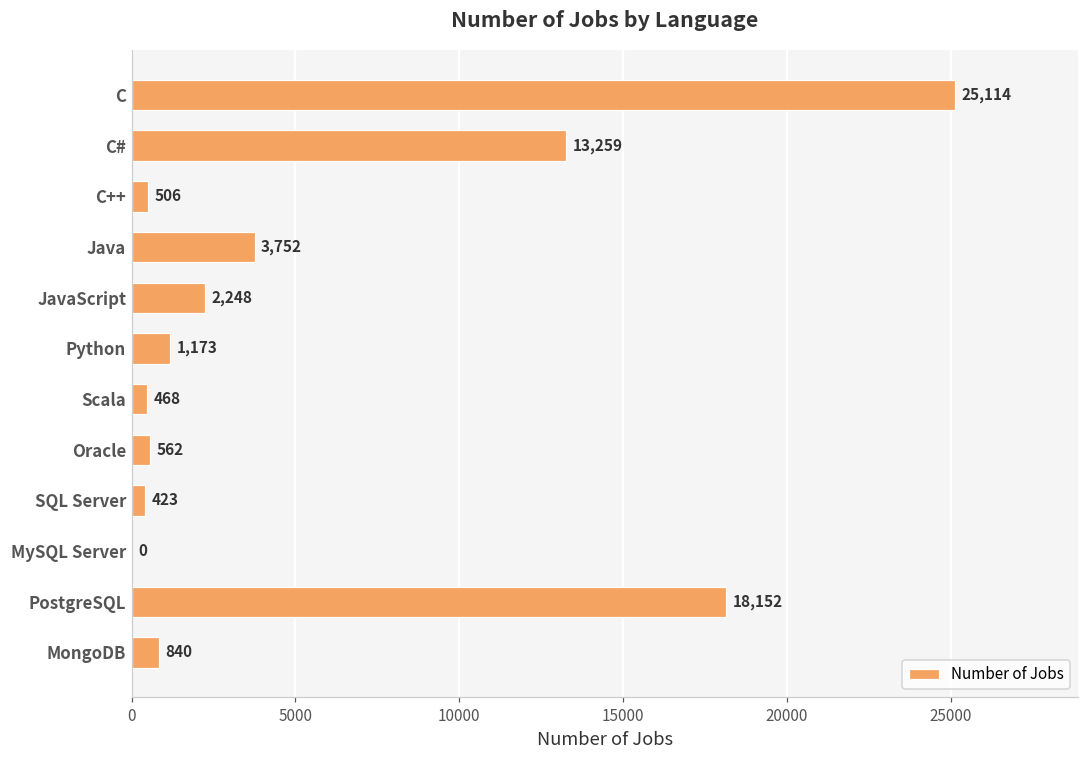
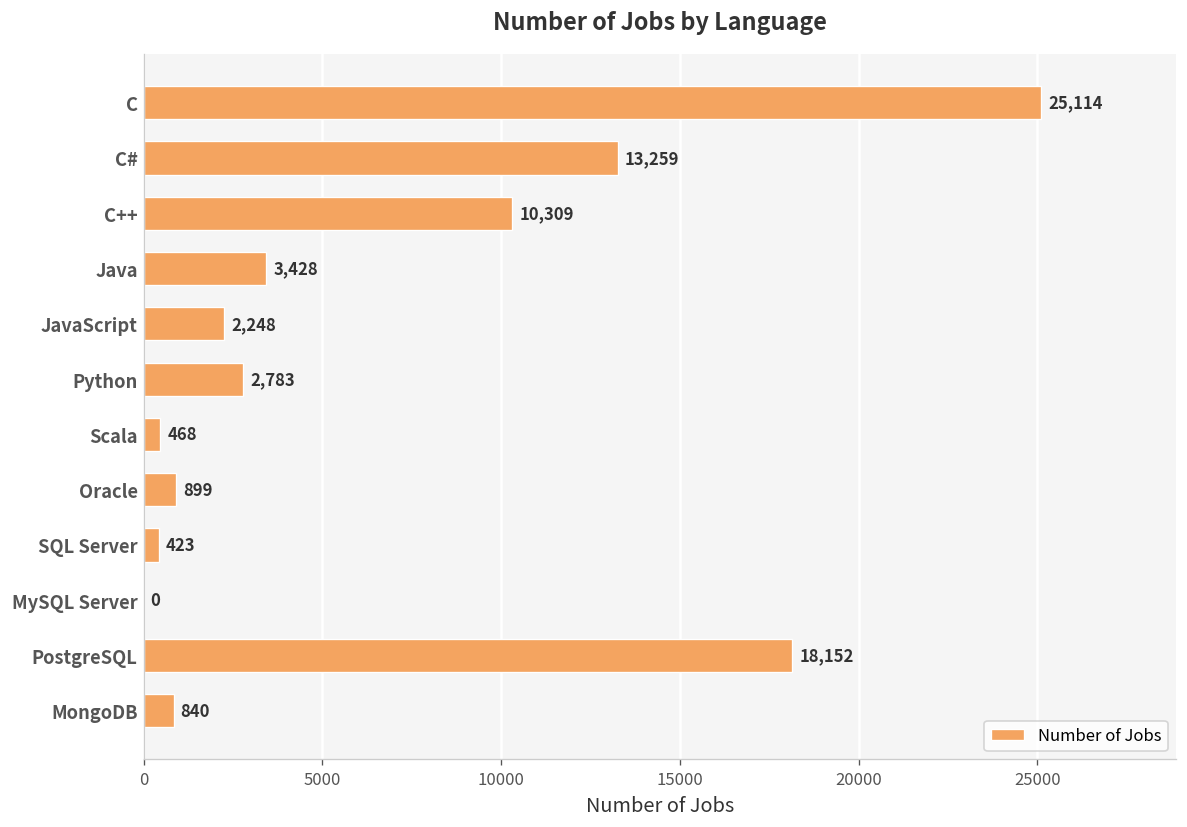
C++: 506 -> 10,309
Java: 3,752 -> 3,428
Python: 1,173 -> 2,783
Oracle: 562 -> 899
